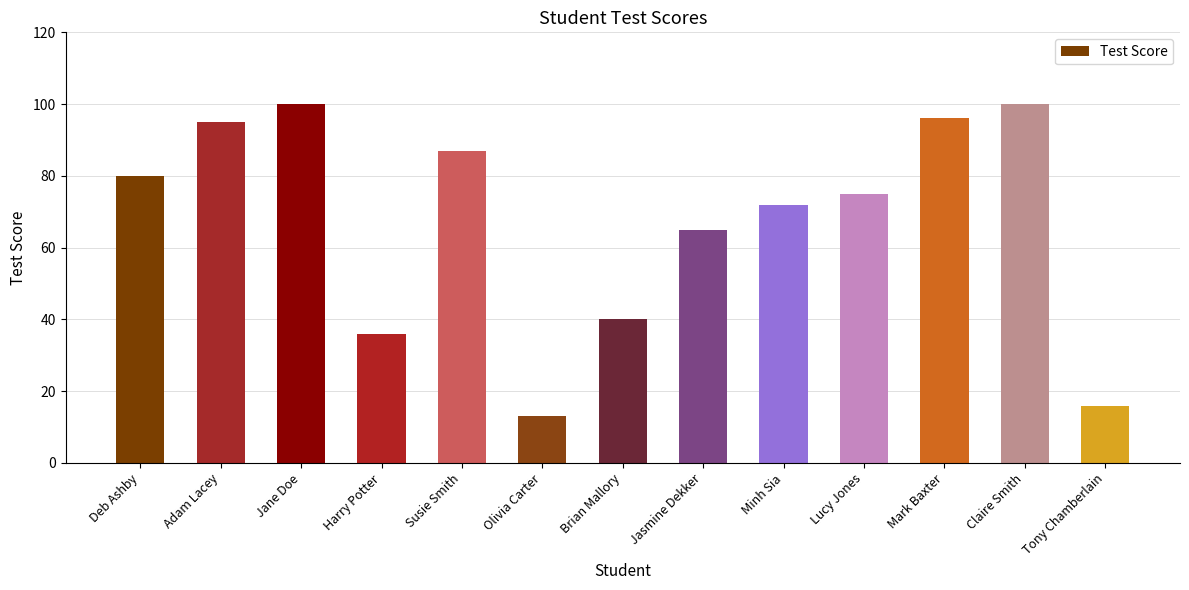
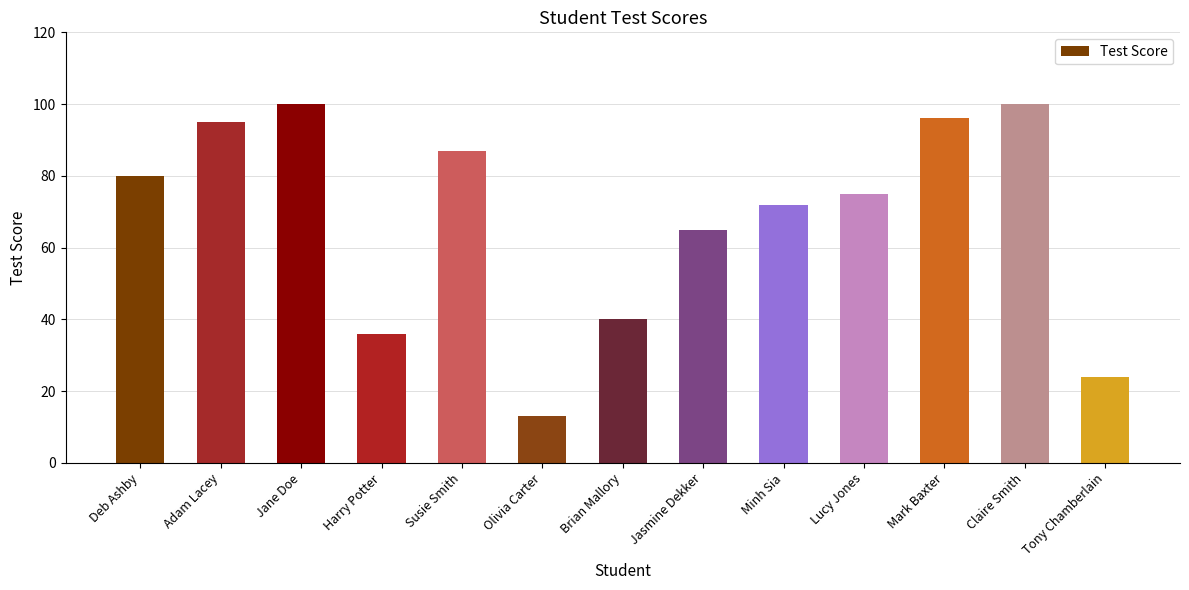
Tony Chamberlain: 16 -> 24
